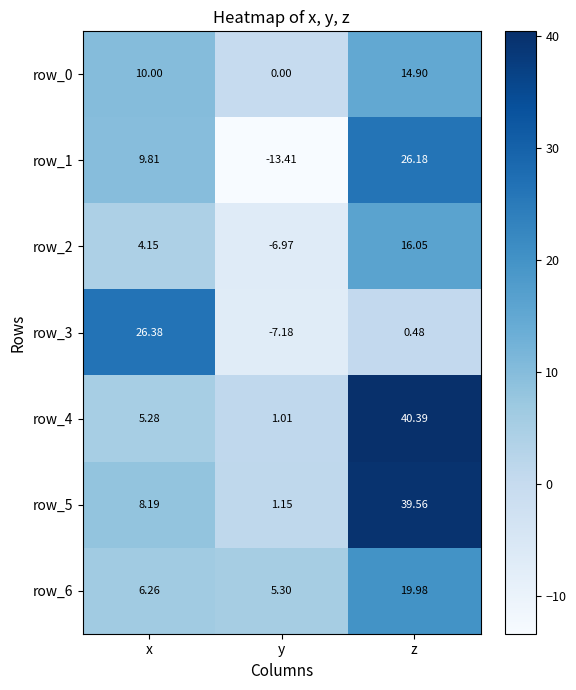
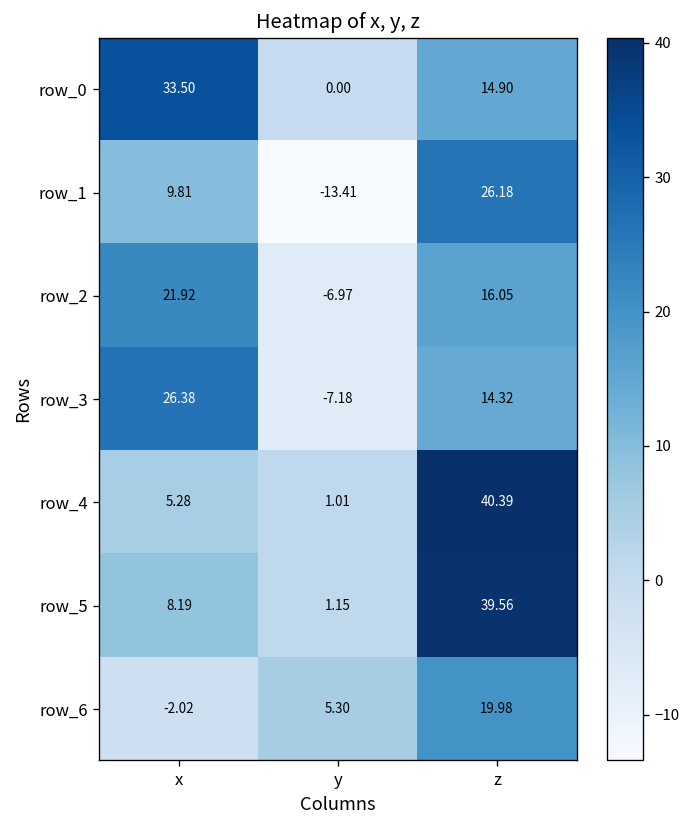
row_0, x: 10.00 -> 33.50
row_2, x: 4.15 -> 21.92
row_3, z: 0.48 -> 14.32
row_6, x: 6.26 -> -2.02
